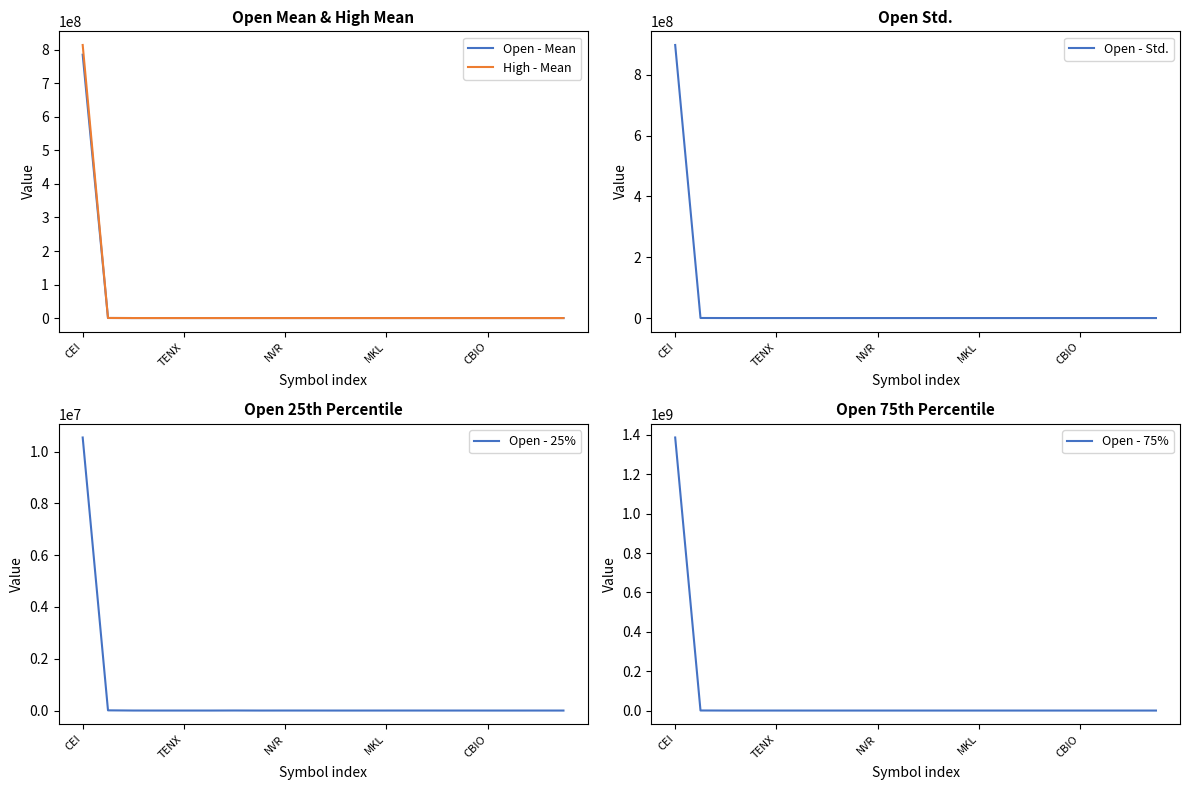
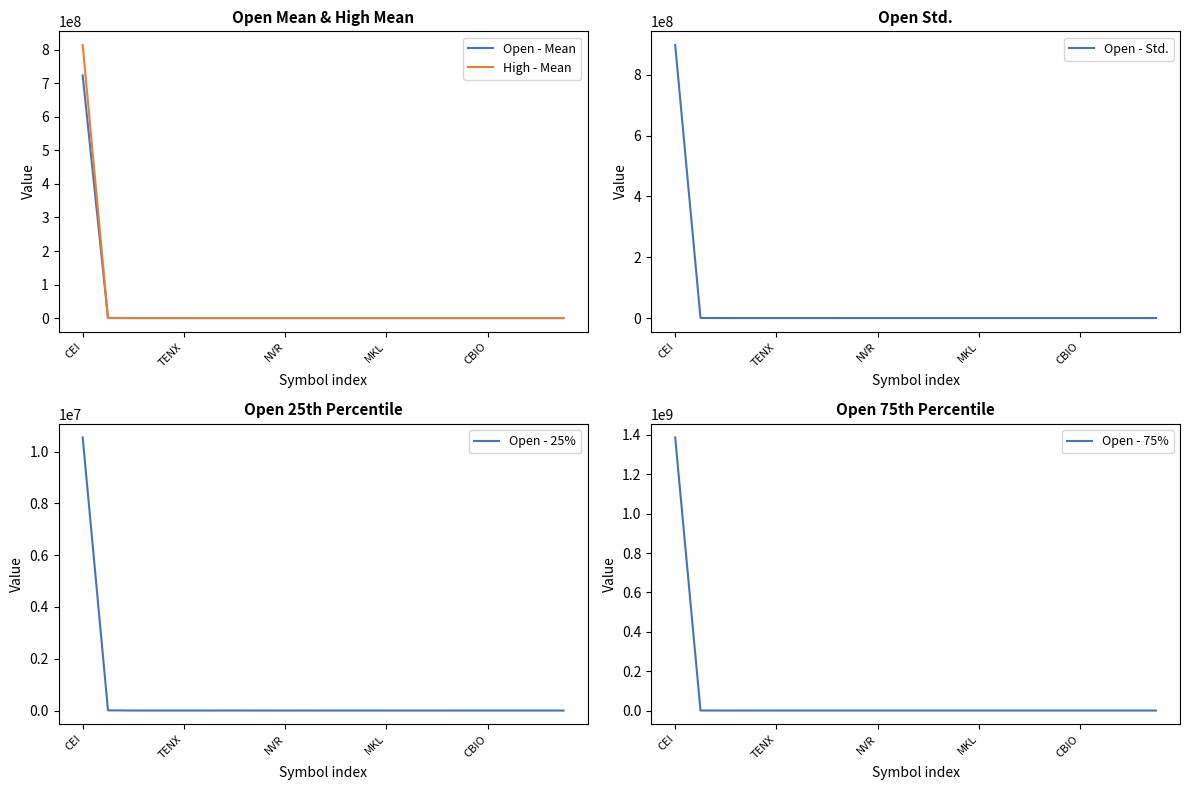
Open Mean & High Mean, Open - Mean, CEI: 790000000 -> 720000000
